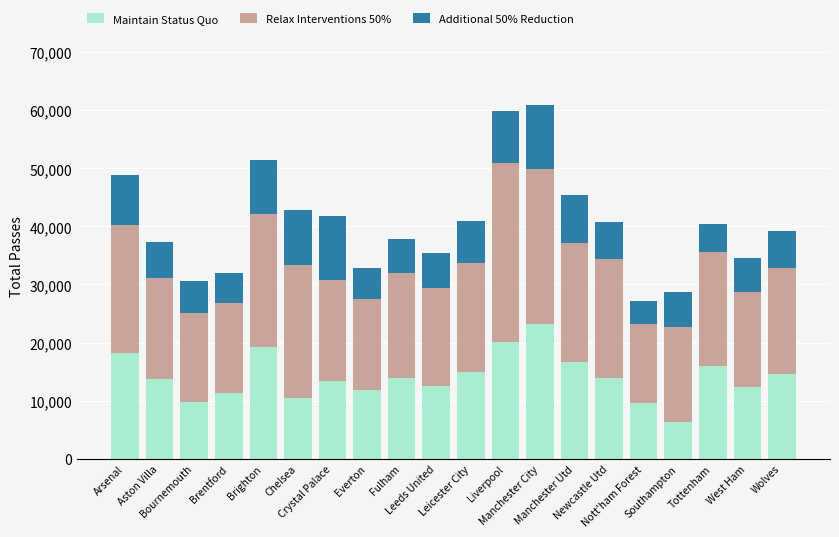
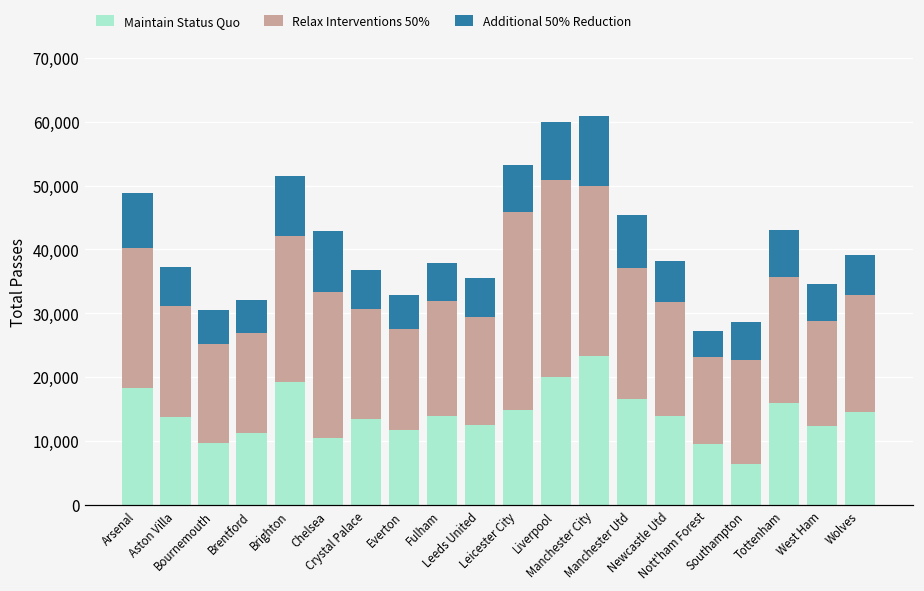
Additional 50% Reduction, Crystal Palace: 11,000 -> 6,000
Relax Interventions 50%, Leicester City: 19,000 -> 31,000
Relax Interventions 50%, Newcastle Utd: 20,000 -> 18,000
Additional 50% Reduction, Tottenham: 5,000 -> 7,000
